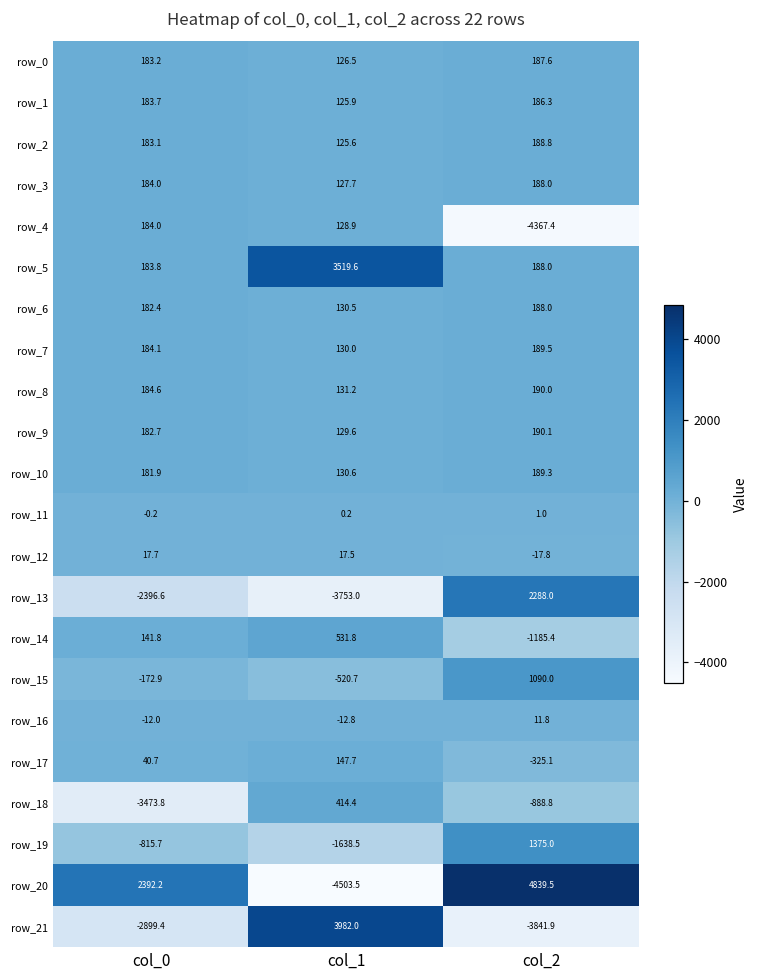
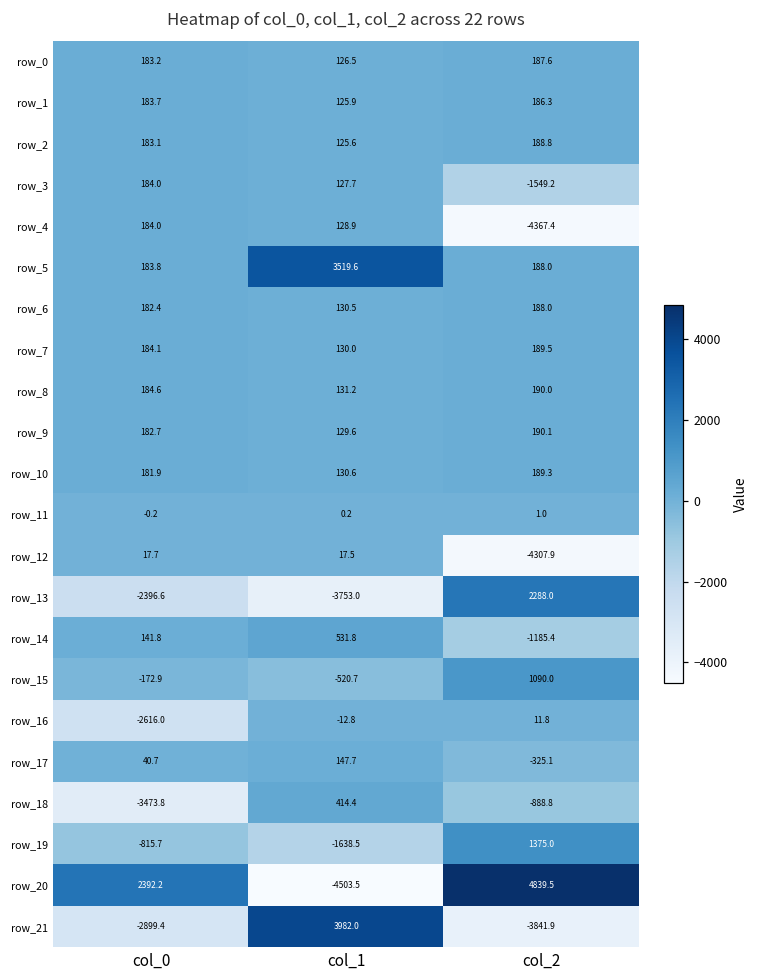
row_3, col_2: 188.0 -> -1549.2
row_12, col_2: -17.8 -> -4307.9
row_16, col_0: -12.0 -> -2616.0
